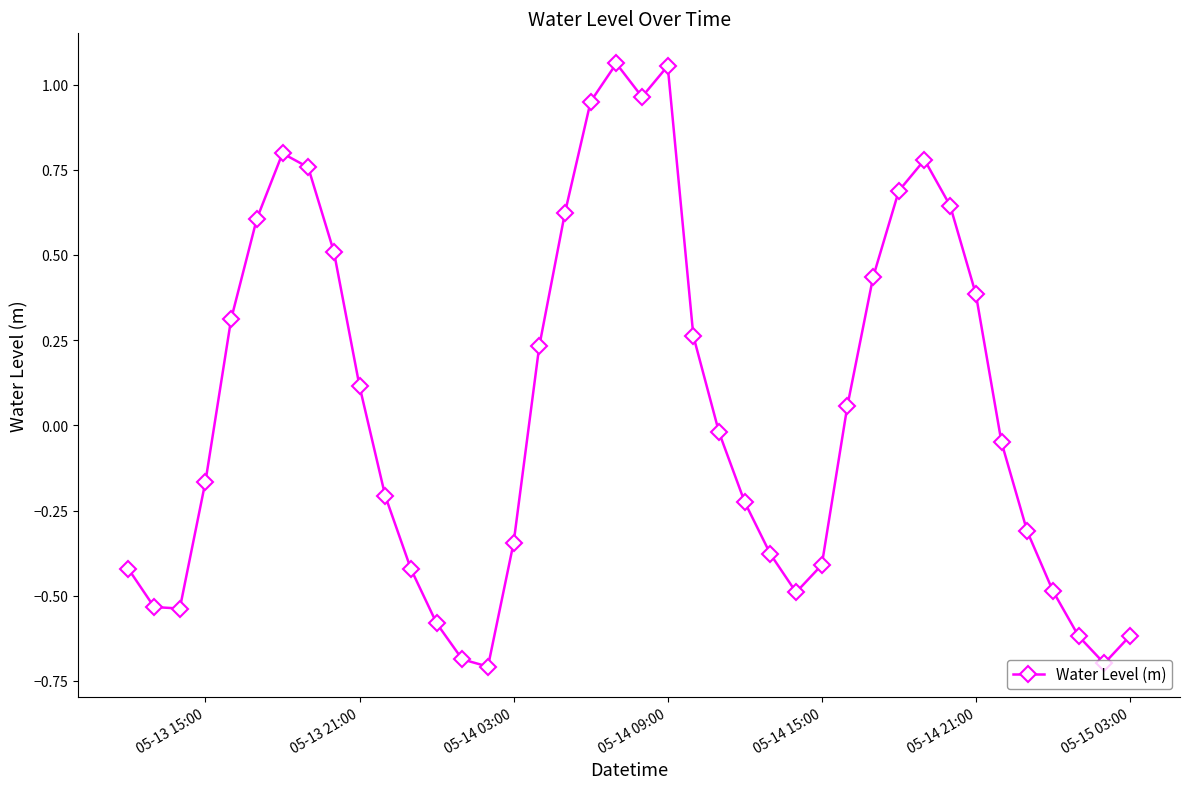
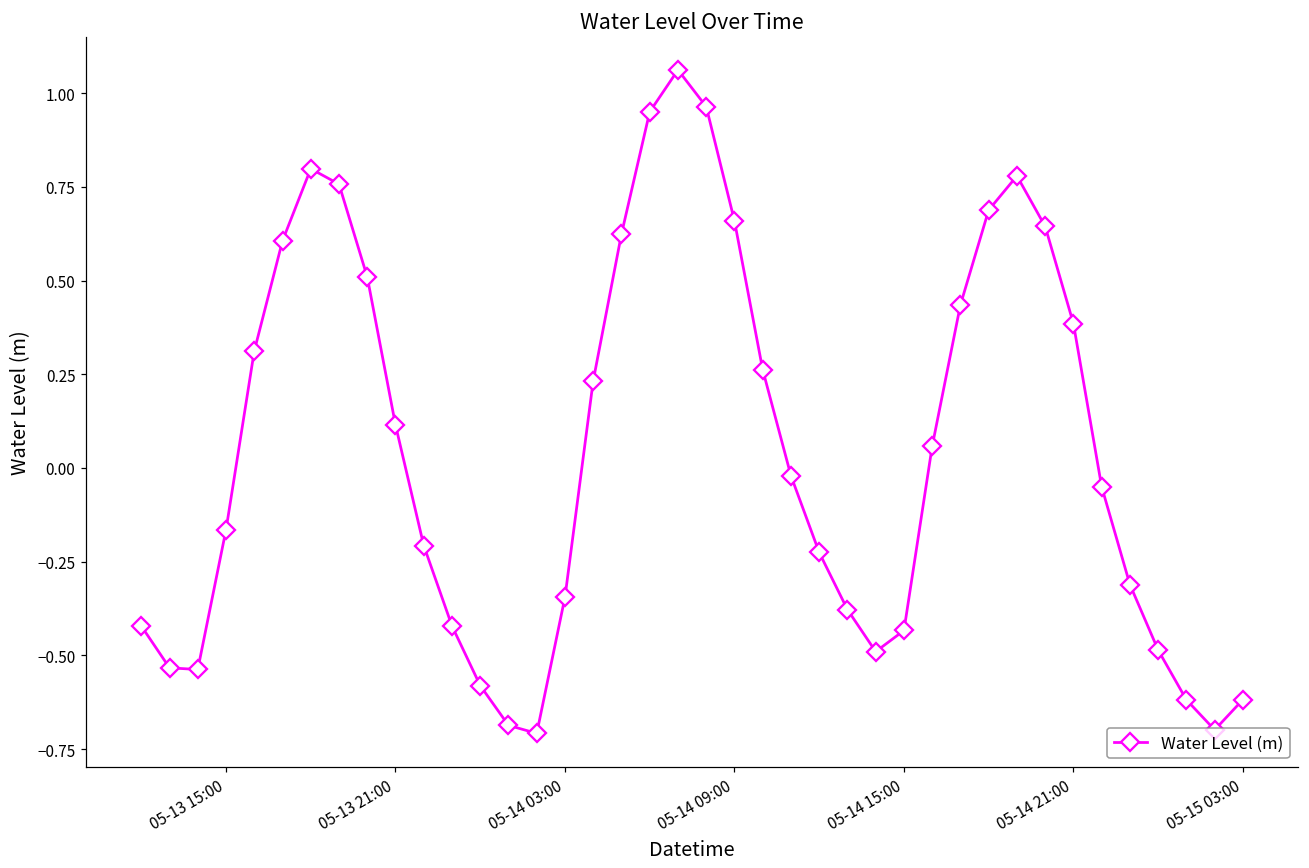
05-14 09:00: 1.05 -> 0.66
05-14 15:00: -0.41 -> -0.43
